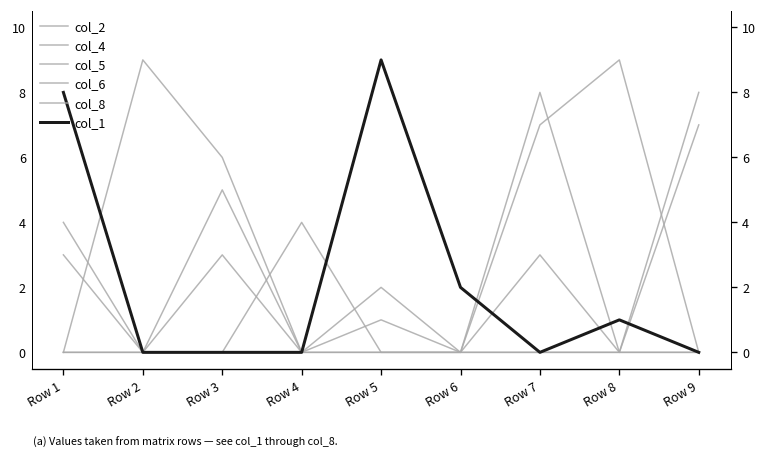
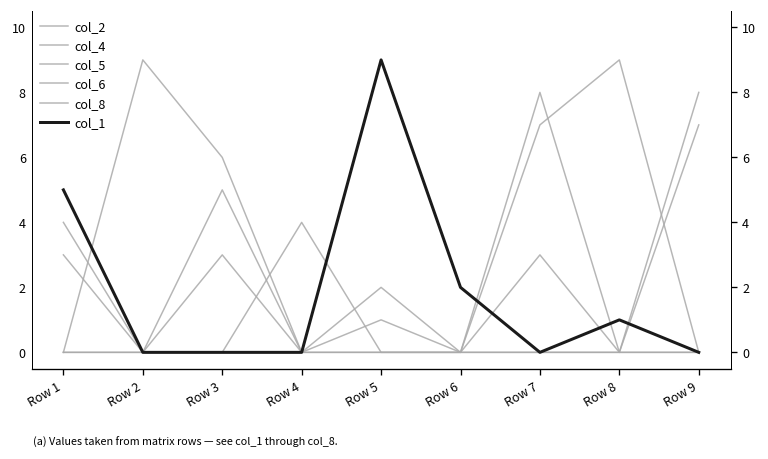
col_1, Row 1: 8 -> 5
